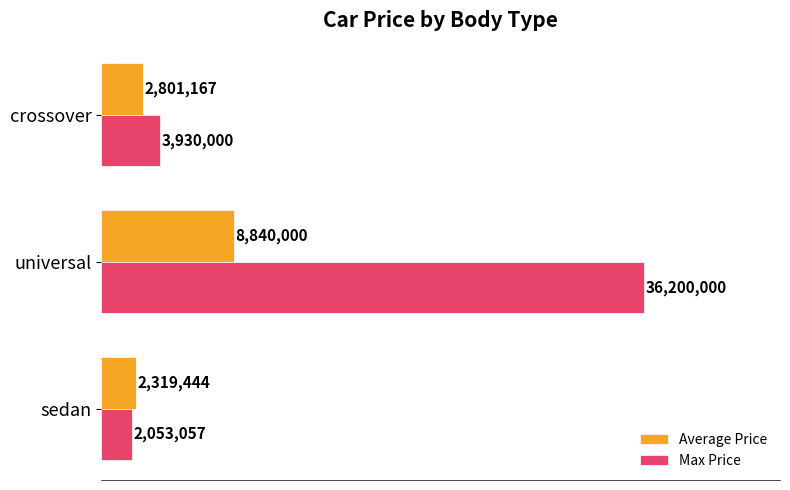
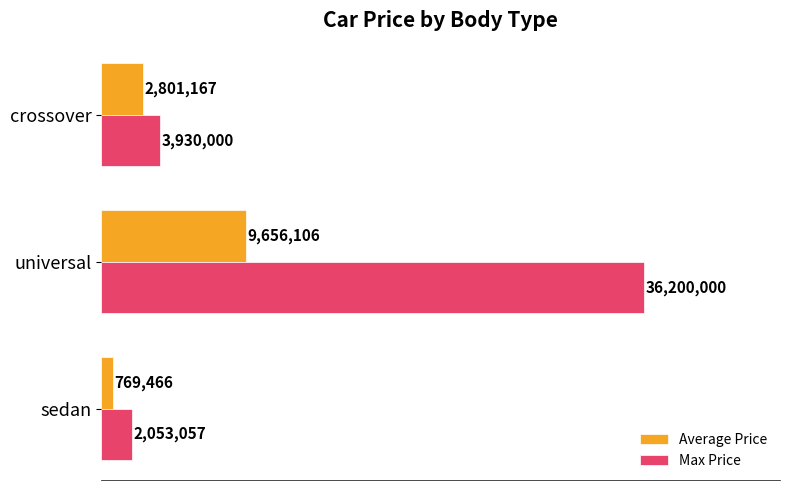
Average Price, universal: 8,840,000 -> 9,656,106
Average Price, sedan: 2,319,444 -> 769,466
